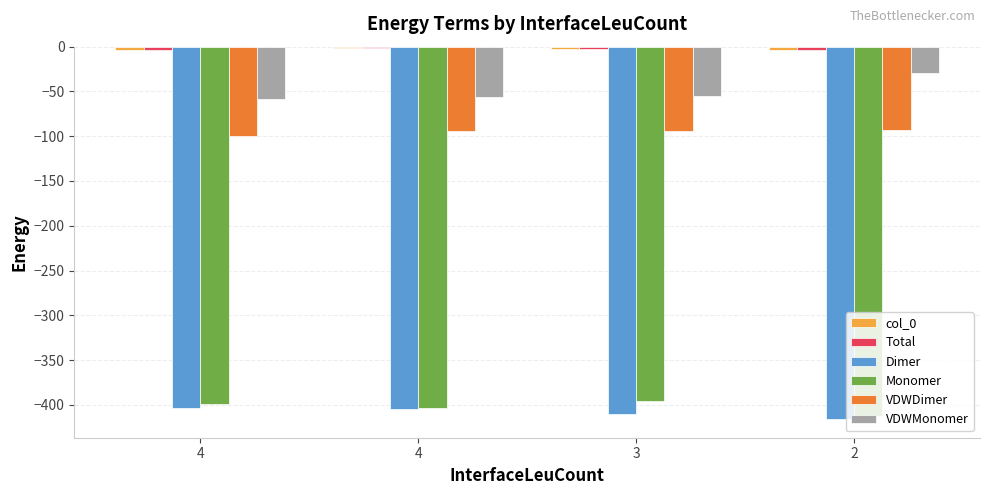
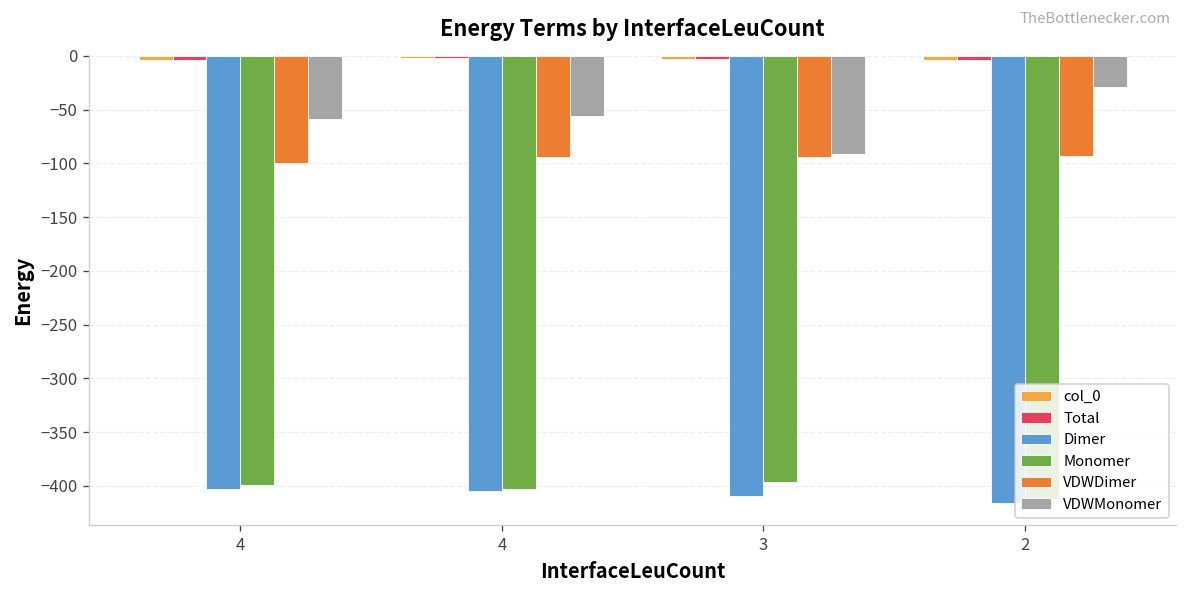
VDWMonomer, 3: -60 -> -90
